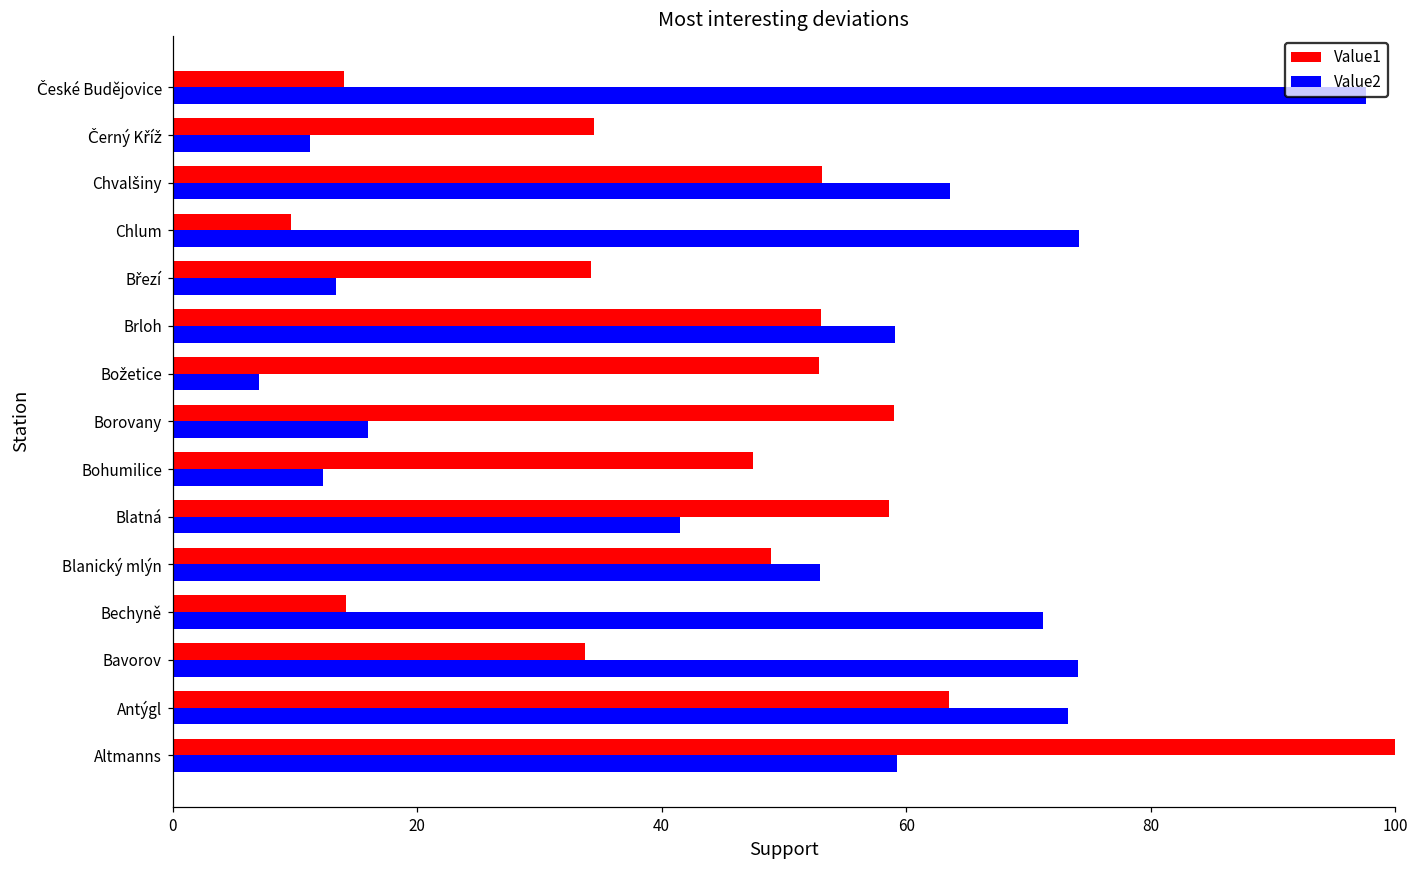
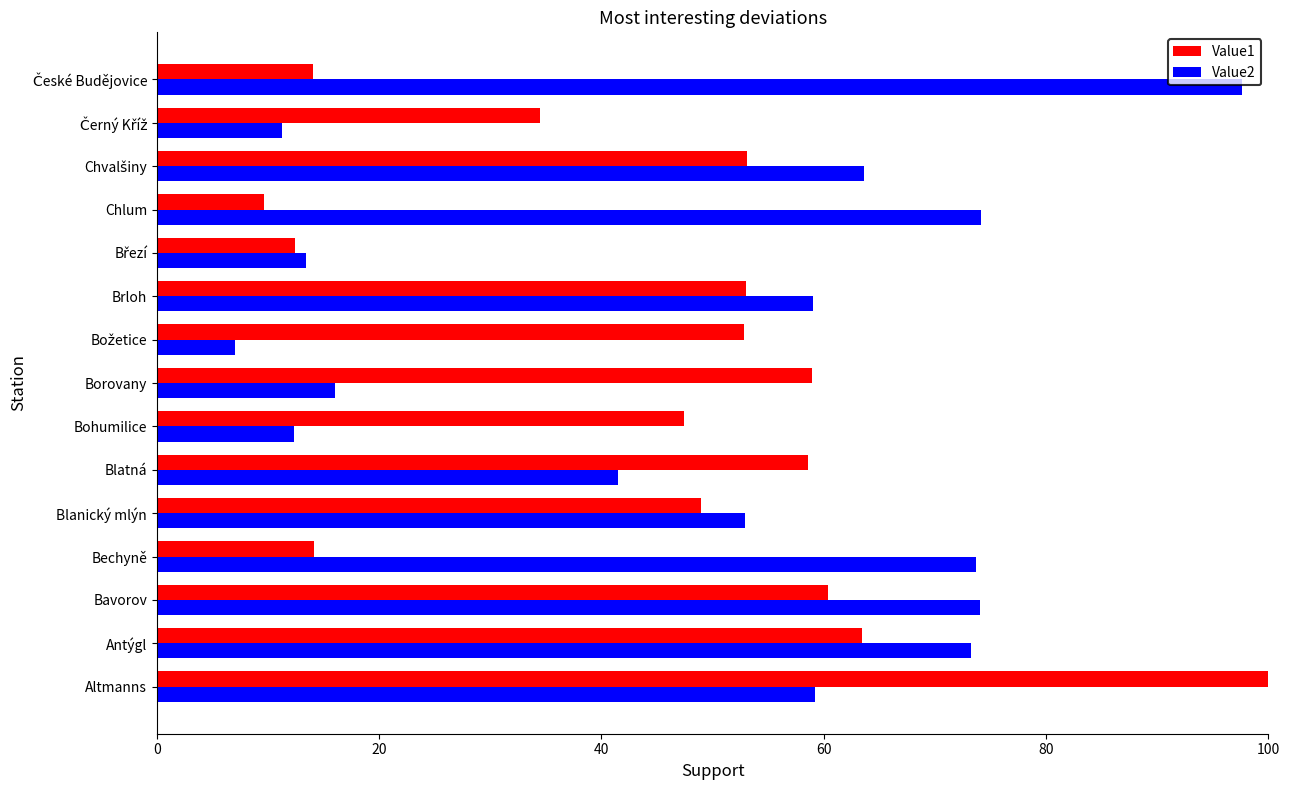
Value1, Březí: 34.2 -> 12.4
Value2, Bechyně: 71.2 -> 73.7
Value1, Bavorov: 33.7 -> 60.4
